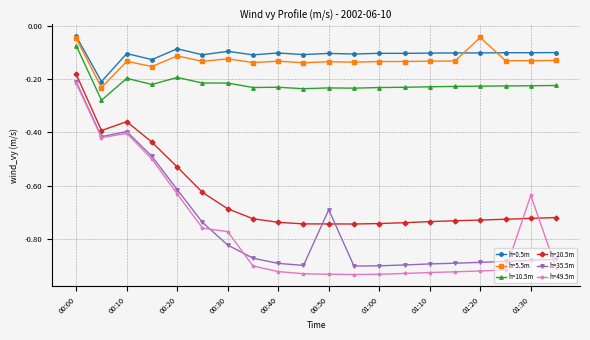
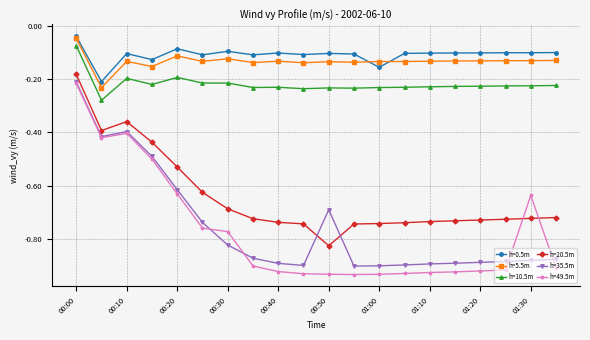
h=20.5m, 00:50: -0.74 -> -0.83
h=0.5m, 01:00: -0.10 -> -0.16
h=5.5m, 01:20: -0.04 -> -0.13
